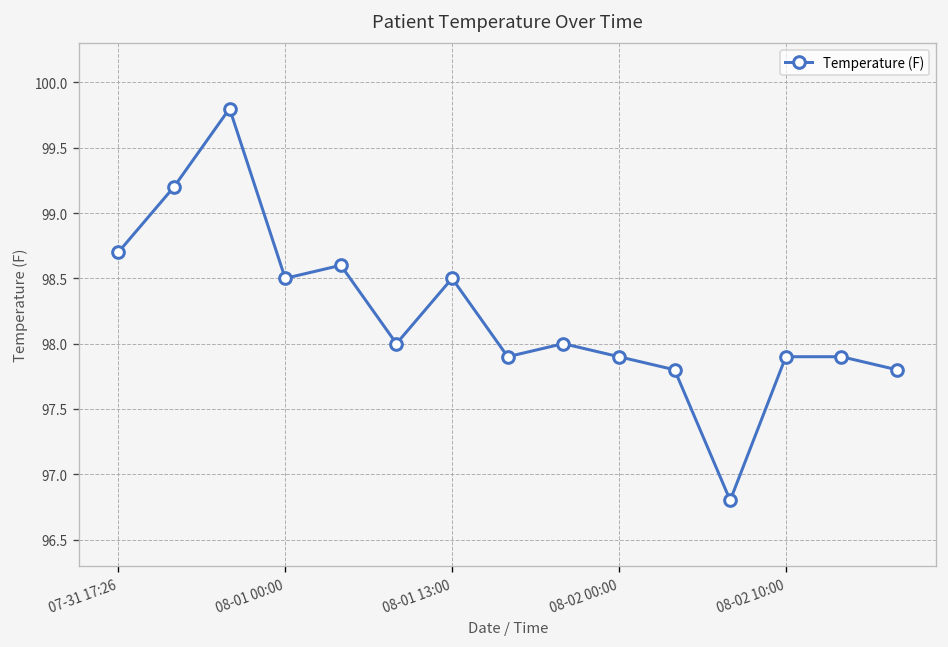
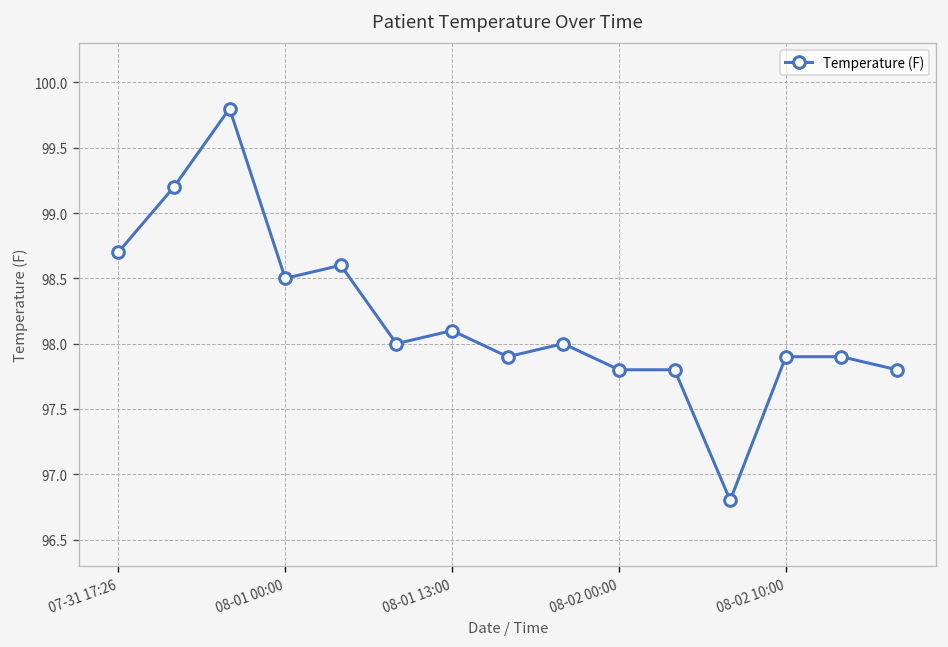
08-01 13:00: 98.5 -> 98.1
08-02 00:00: 97.9 -> 97.8
